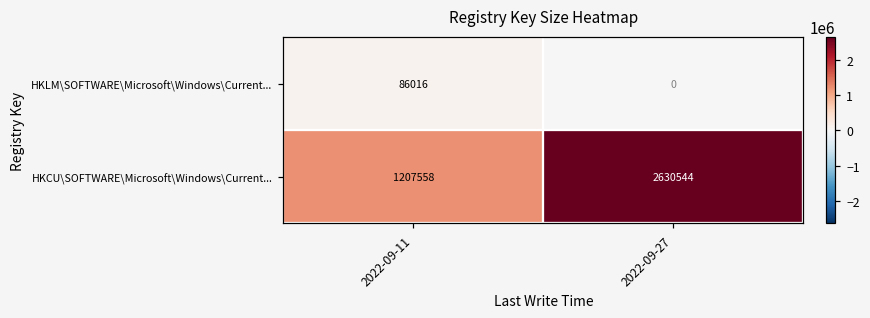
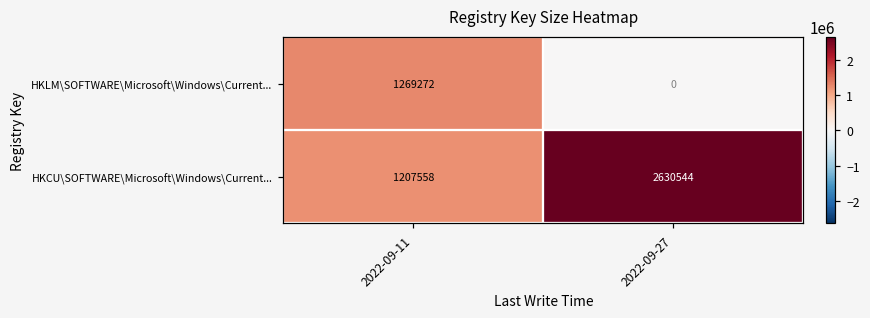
HKLM\SOFTWARE\Microsoft\Windows\Current..., 2022-09-11: 86016 -> 1269272
